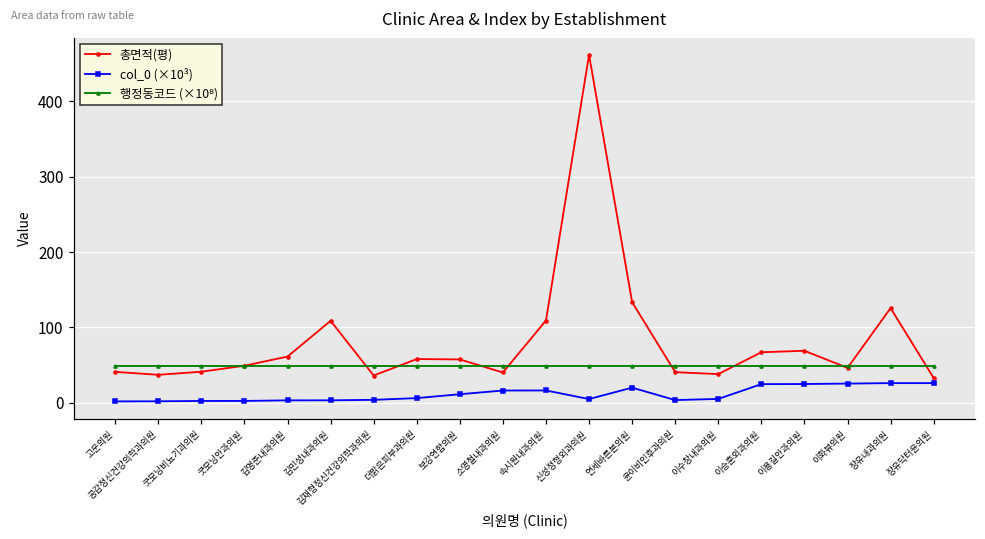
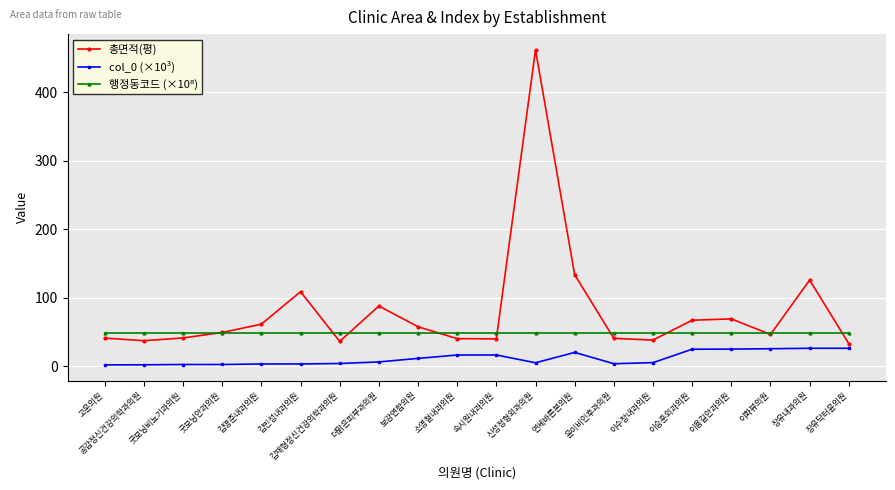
총면적(평), 더맑은피부과의원: 60 -> 90
총면적(평), 속시원내과의원: 110 -> 40
